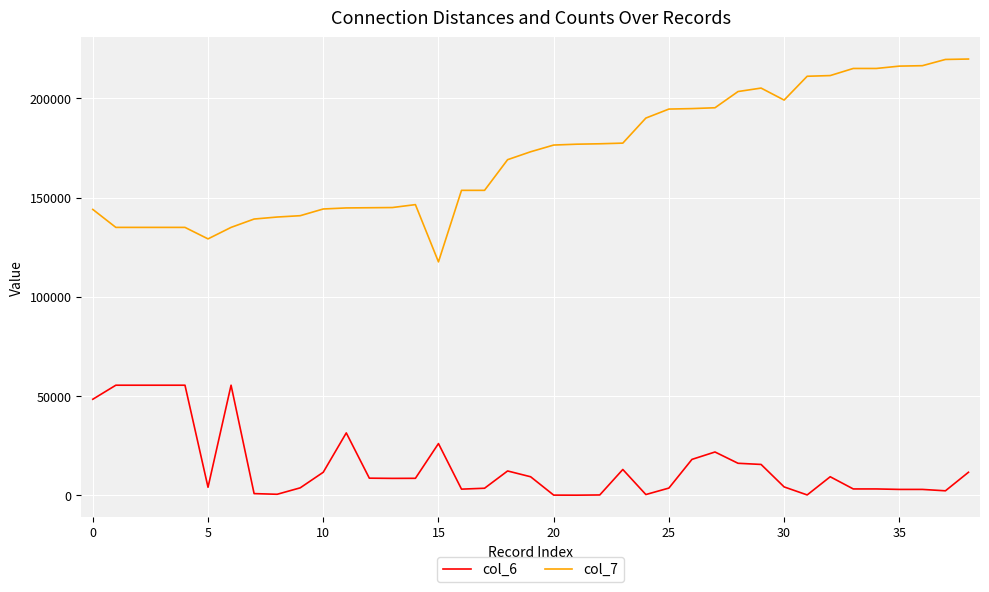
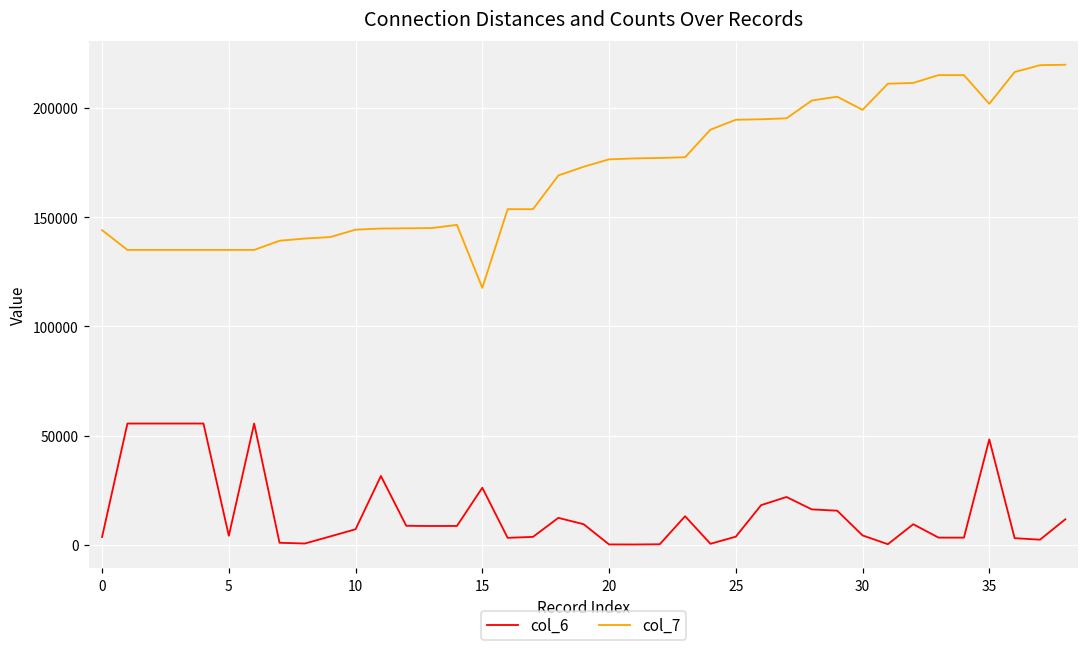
col_6, 0: 48000 -> 4000
col_7, 5: 129000 -> 135000
col_6, 10: 12000 -> 7000
col_6, 35: 3000 -> 48000
col_7, 35: 216000 -> 202000
